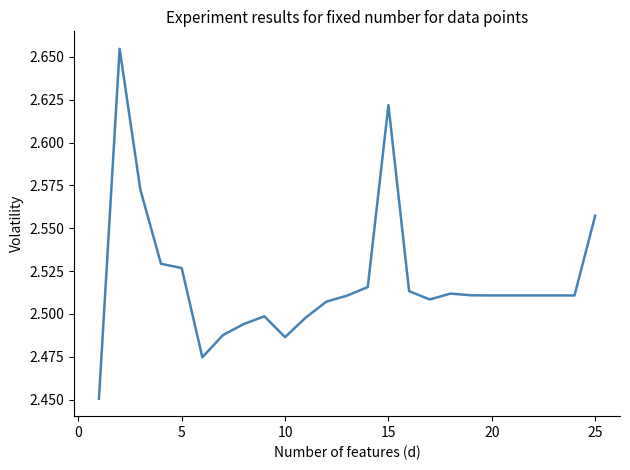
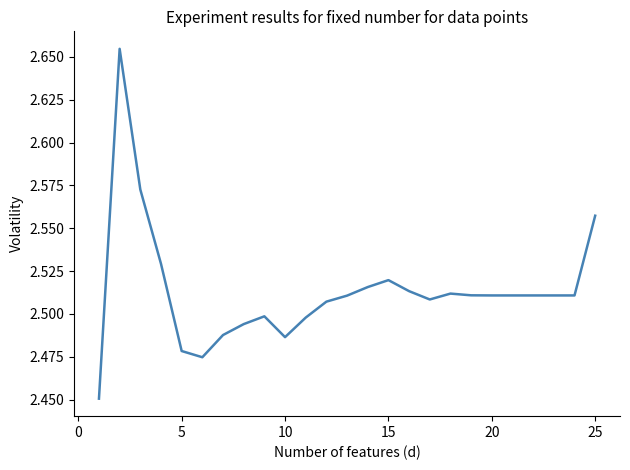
5: 2.527 -> 2.478
15: 2.622 -> 2.520
